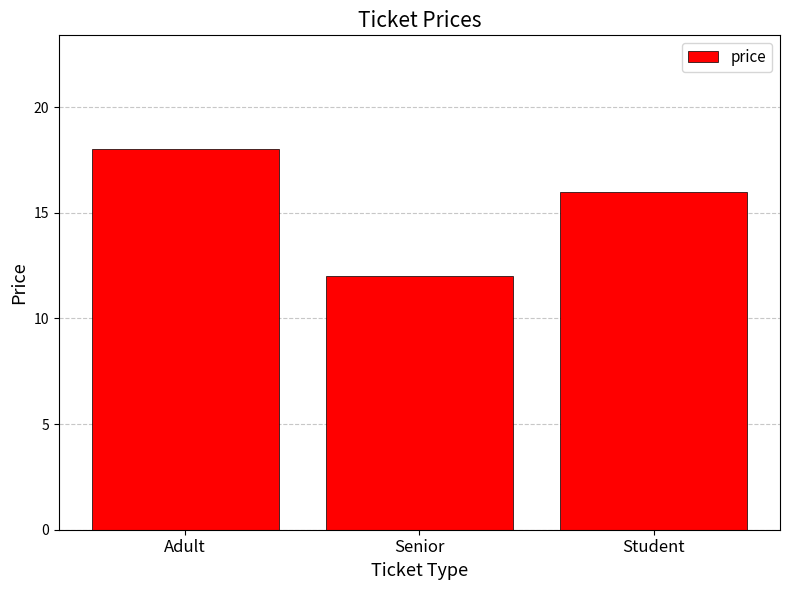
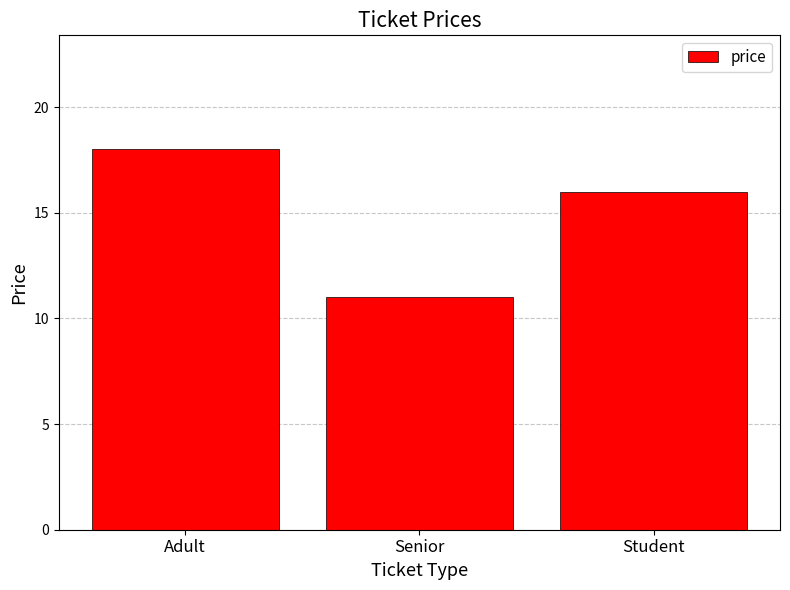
Senior: 12 -> 11
